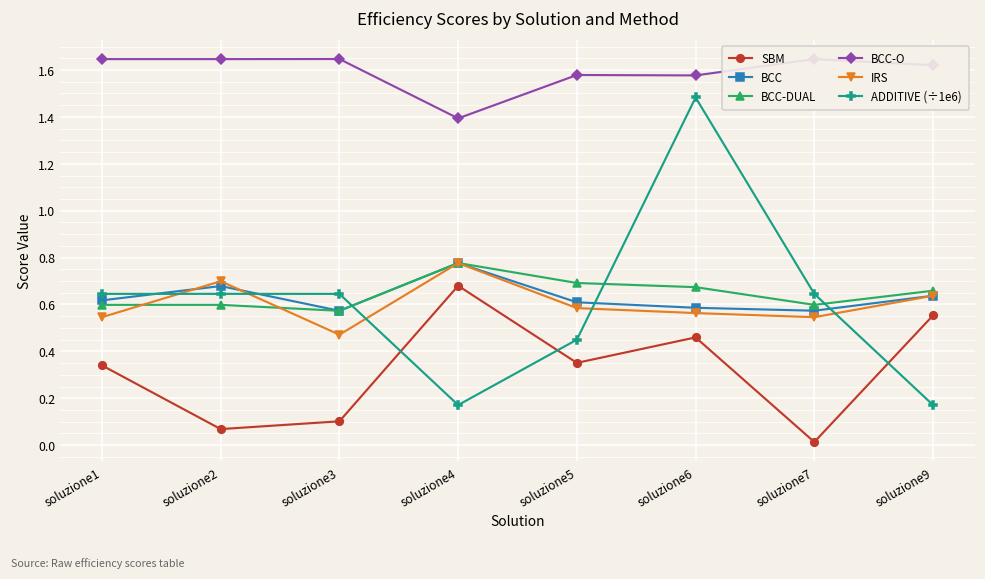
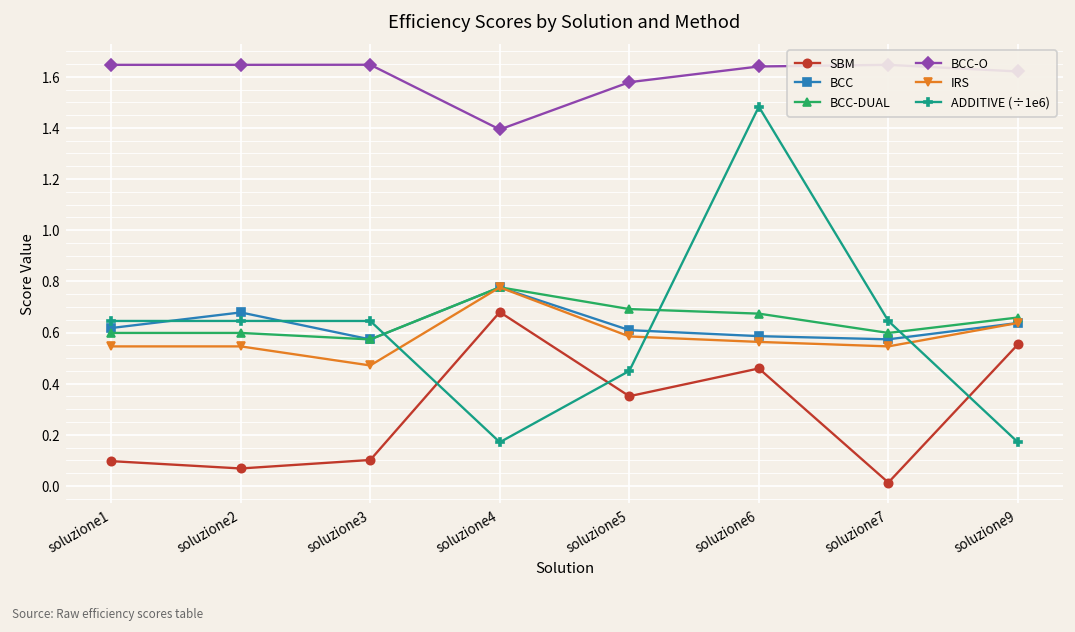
SBM, soluzione1: 0.34 -> 0.10
IRS, soluzione2: 0.70 -> 0.55
BCC-O, soluzione6: 1.58 -> 1.64
